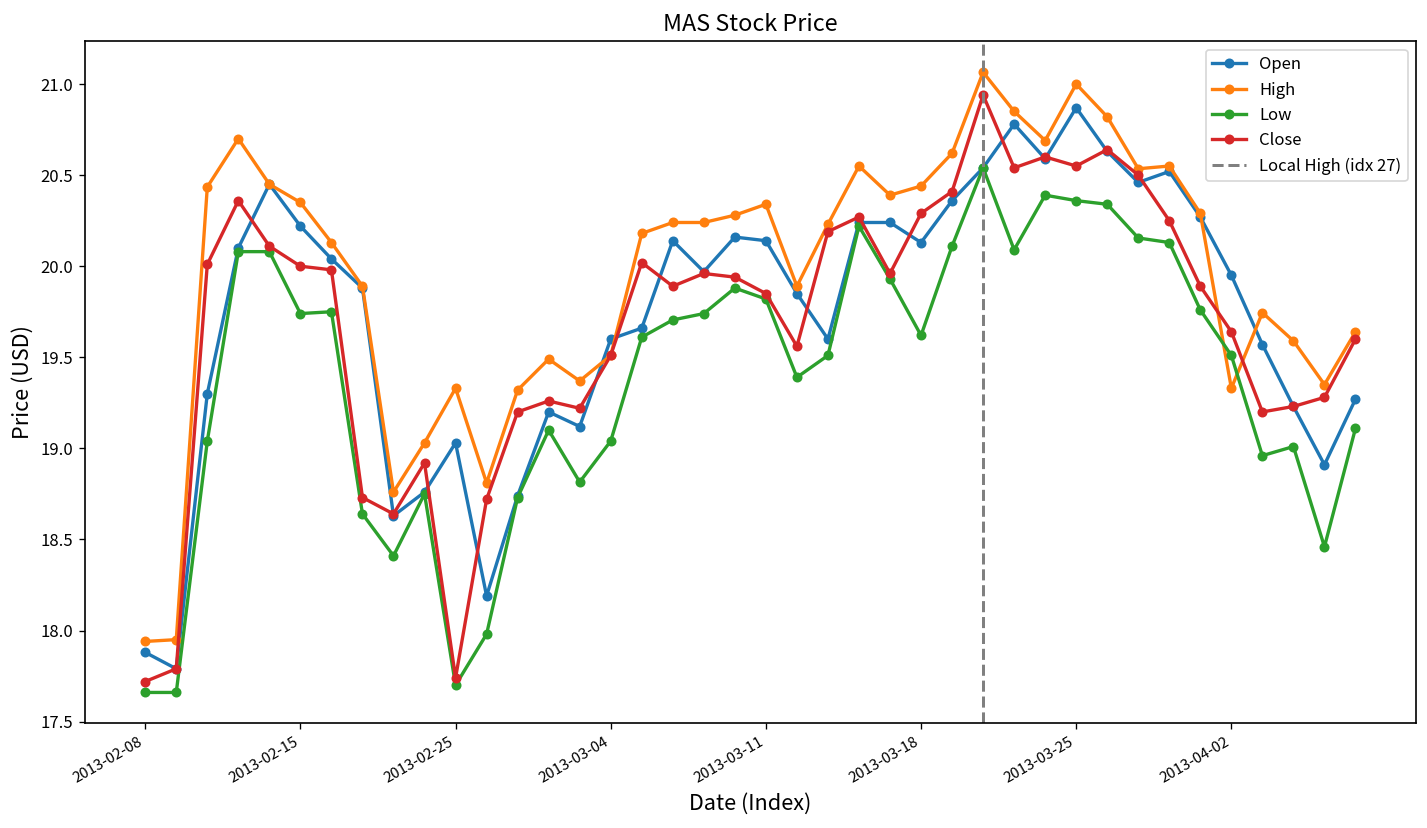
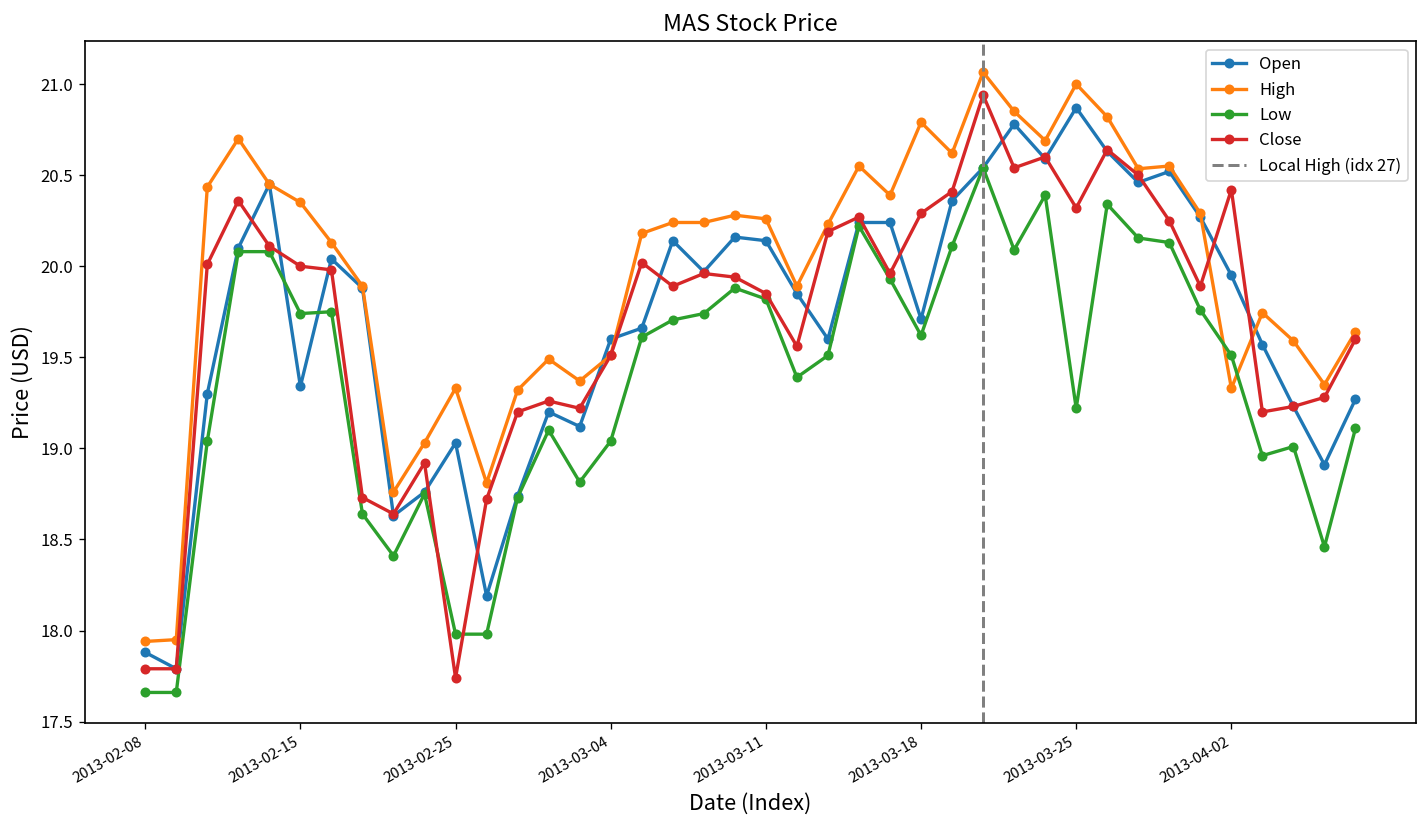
Close, 2013-02-08: 17.72 -> 17.79
Open, 2013-02-15: 20.22 -> 19.34
Low, 2013-02-25: 17.70 -> 17.98
High, 2013-03-11: 20.34 -> 20.26
Open, 2013-03-18: 20.13 -> 19.71
High, 2013-03-18: 20.44 -> 20.79
Low, 2013-03-25: 20.36 -> 19.22
Close, 2013-03-25: 20.55 -> 20.32
Close, 2013-04-02: 19.64 -> 20.42
